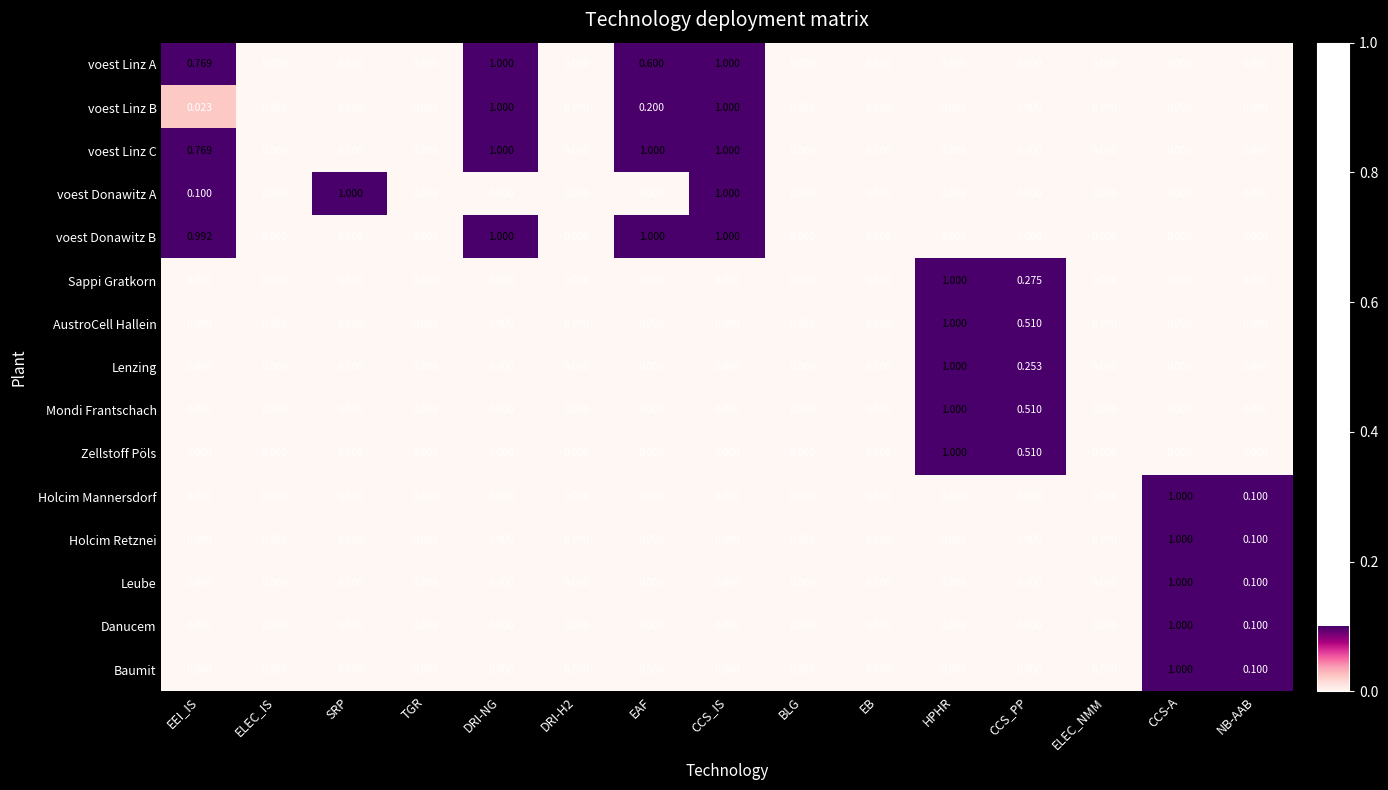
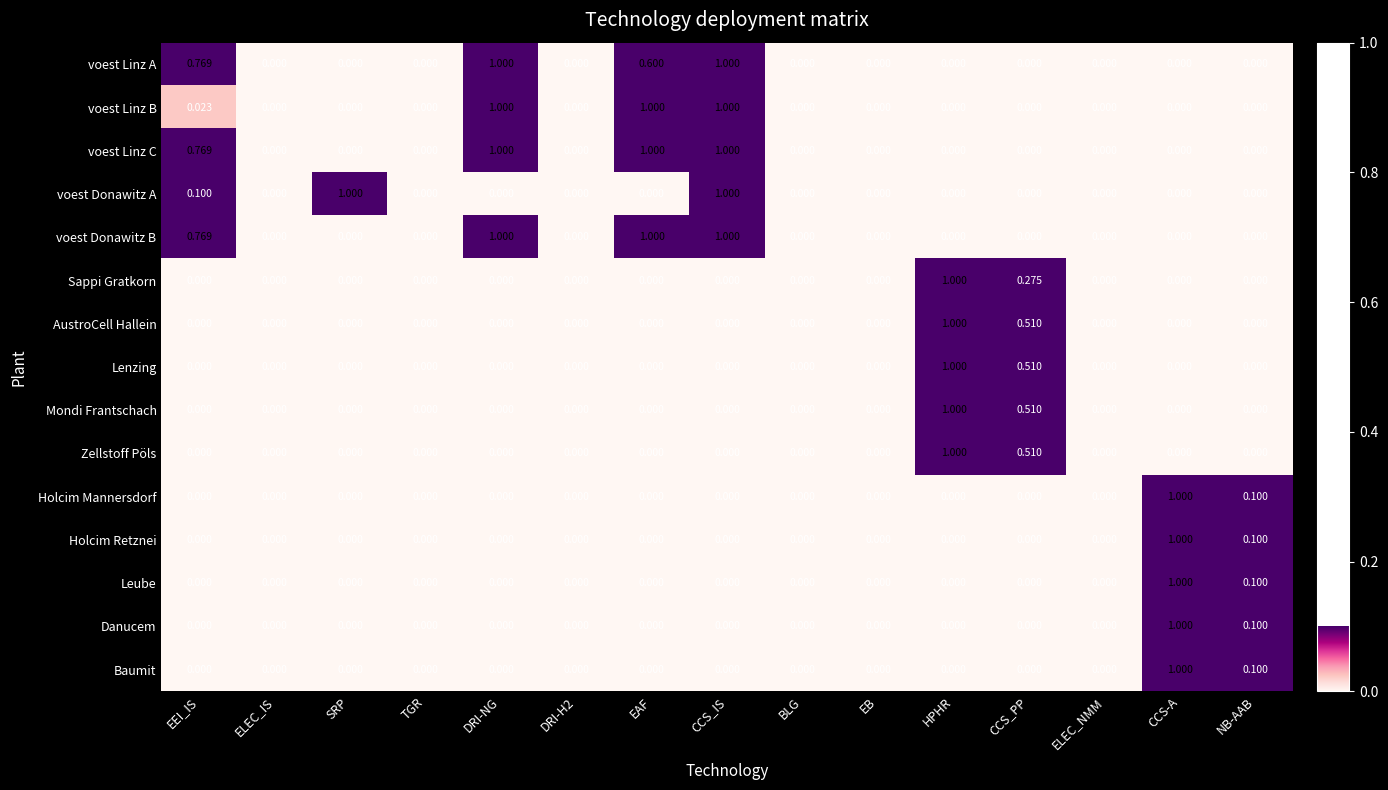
voest Linz B, EAF: 0.200 -> 1.000
voest Donawitz B, EEI_IS: 0.992 -> 0.769
Lenzing, CCS_PP: 0.253 -> 0.510
